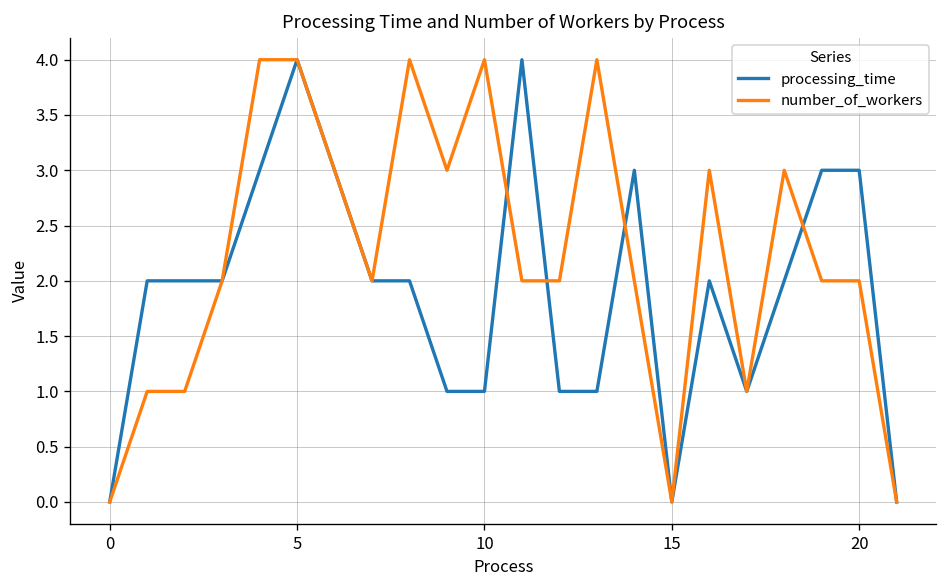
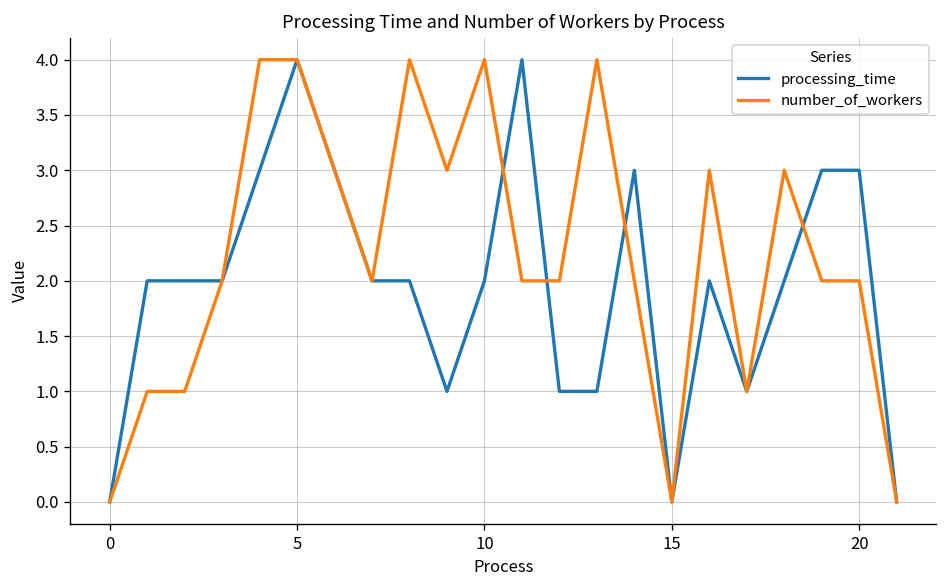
processing_time, 10: 1 -> 2
